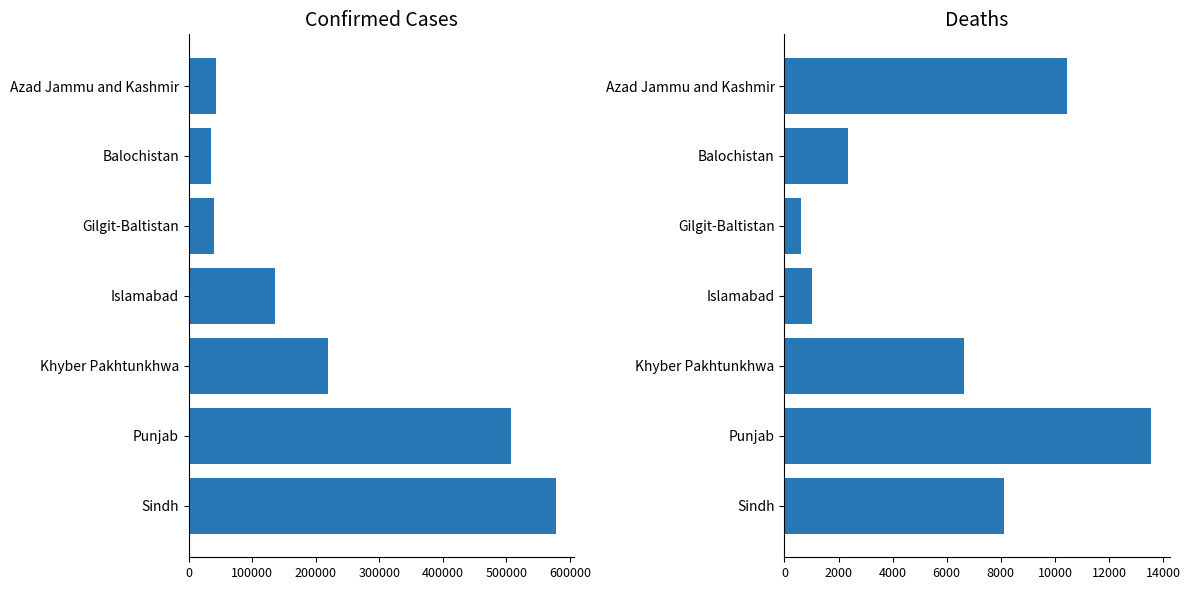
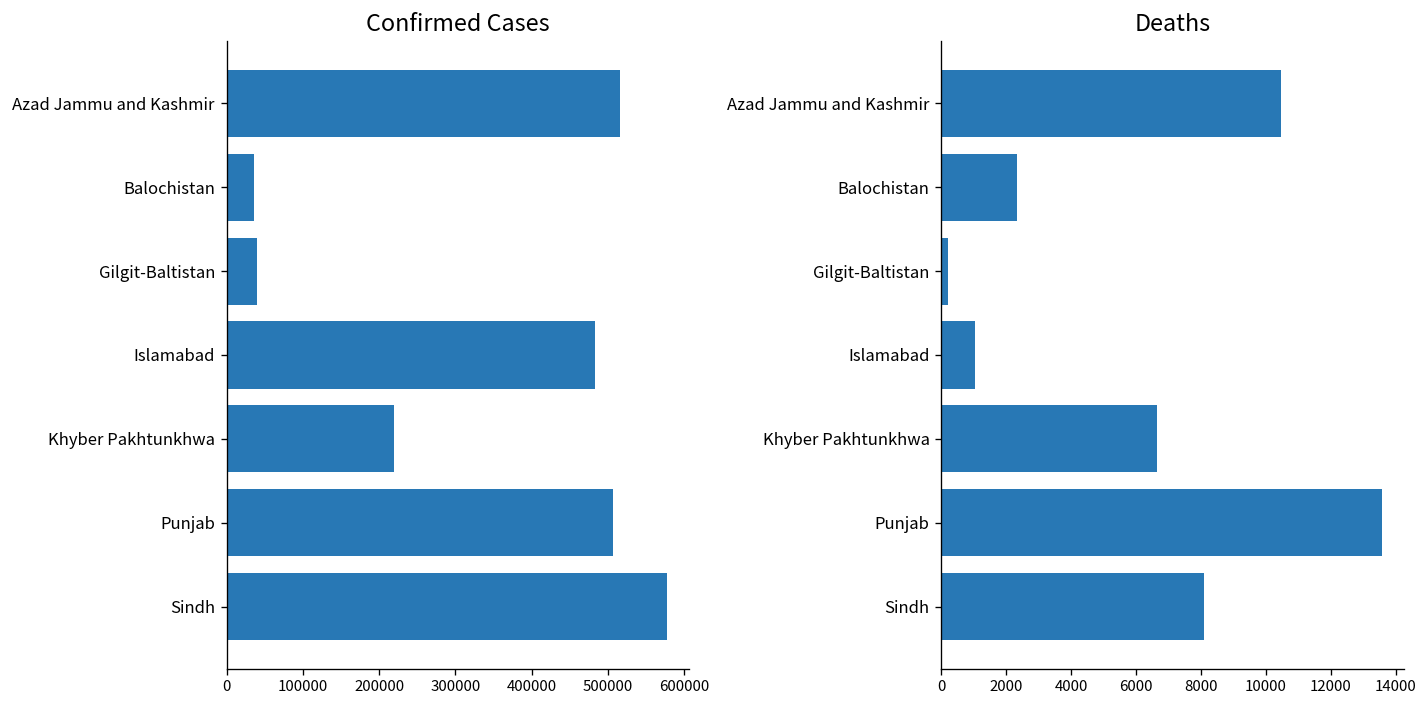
Confirmed Cases, Azad Jammu and Kashmir: 40000 -> 520000
Confirmed Cases, Islamabad: 140000 -> 480000
Deaths, Gilgit-Baltistan: 600 -> 200
